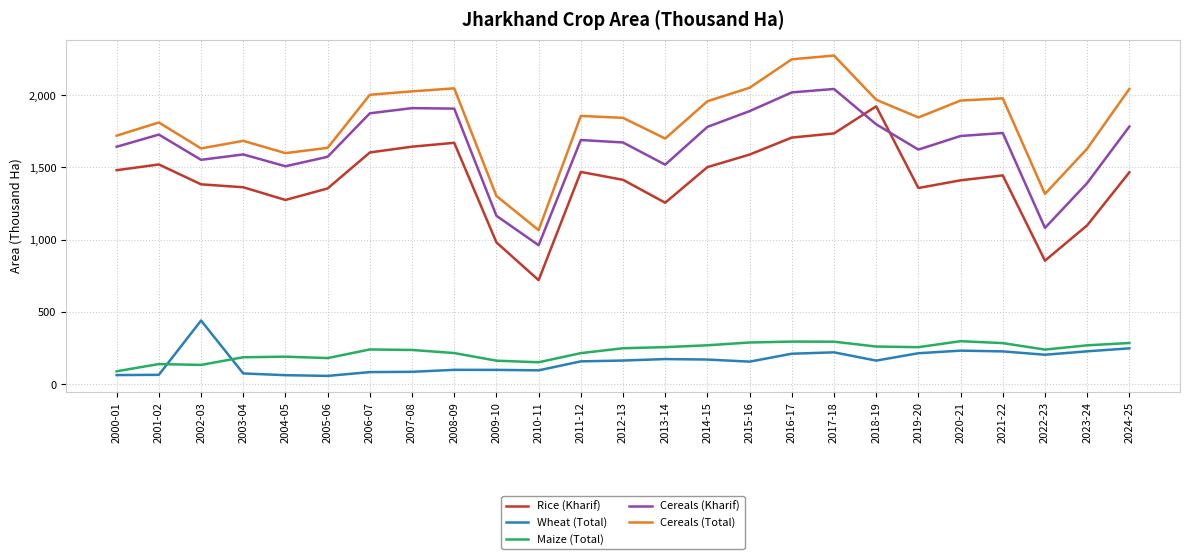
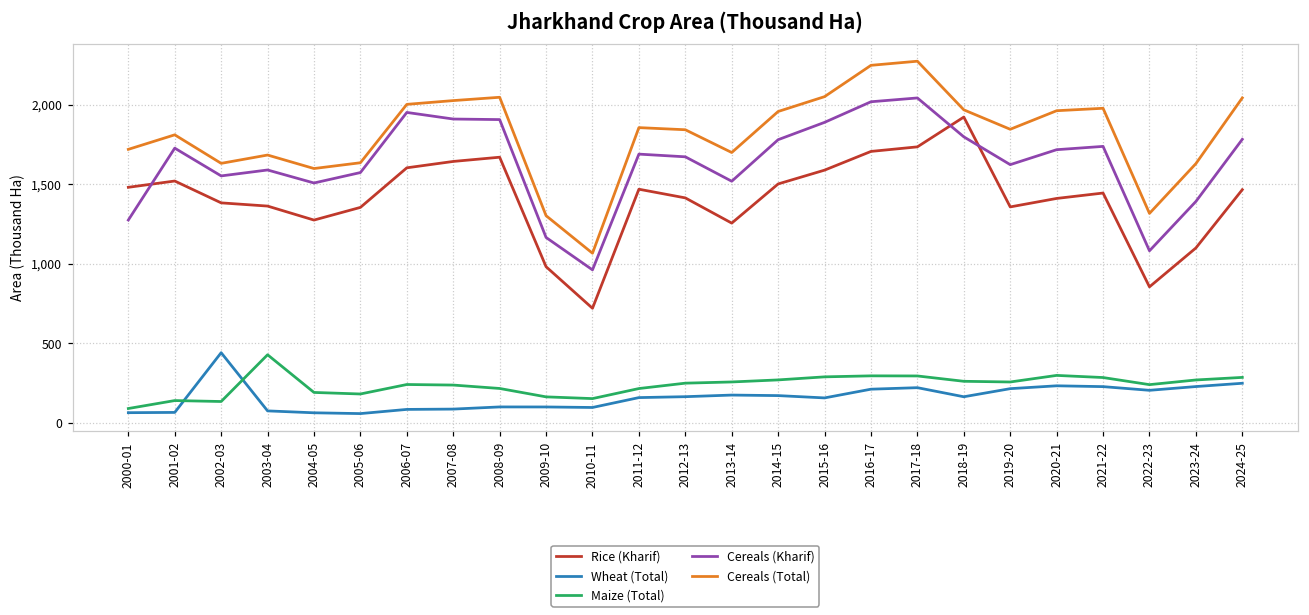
Cereals (Kharif), 2000-01: 1,640 -> 1,280
Maize (Total), 2003-04: 190 -> 430
Cereals (Kharif), 2006-07: 1,870 -> 1,950
